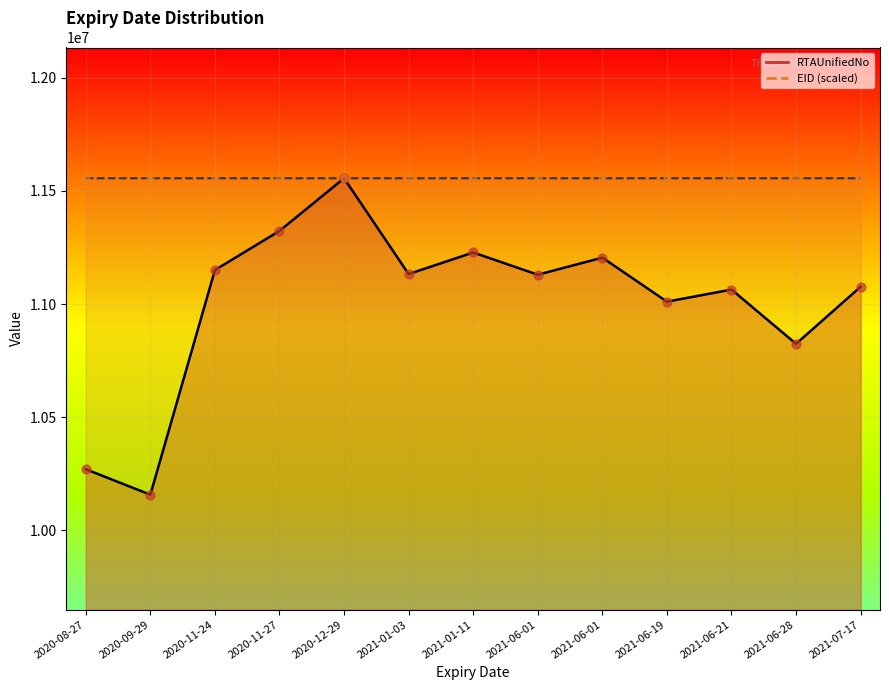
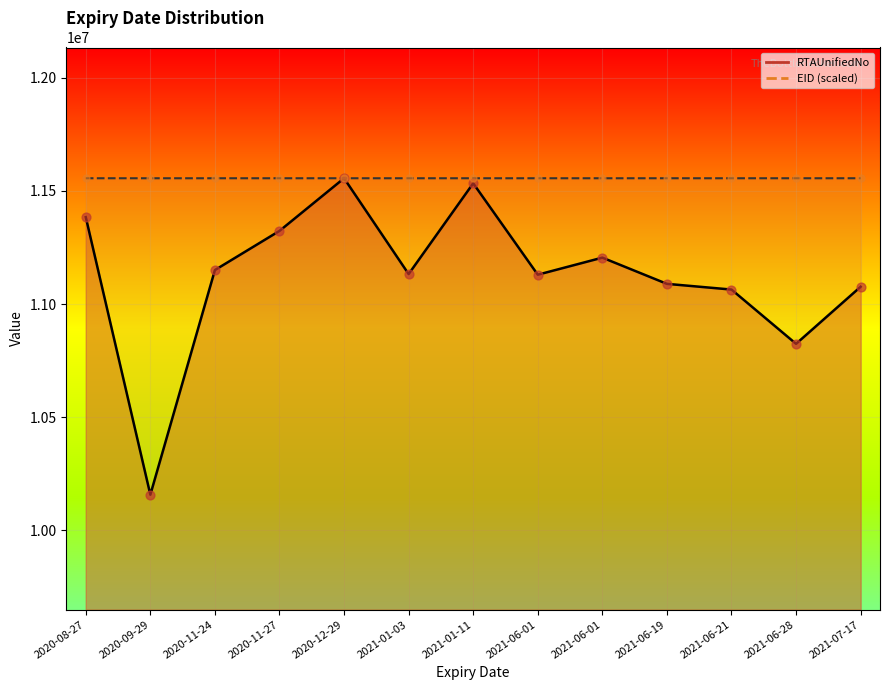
RTAUnifiedNo, 2020-08-27: 10270000 -> 11380000
RTAUnifiedNo, 2021-01-11: 11230000 -> 11530000
RTAUnifiedNo, 2021-06-19: 11010000 -> 11090000
